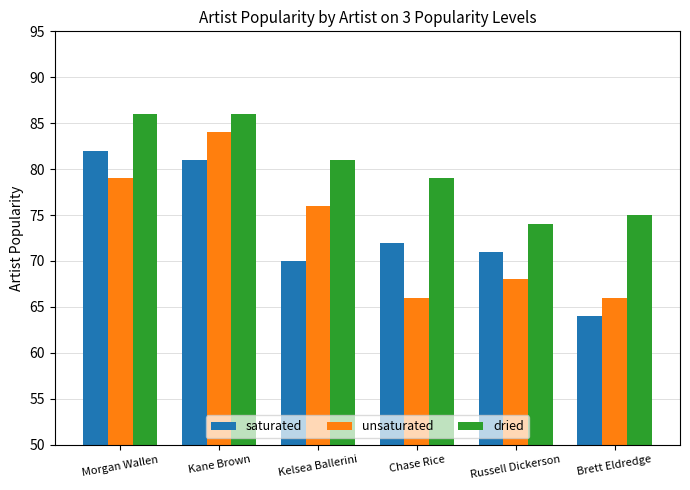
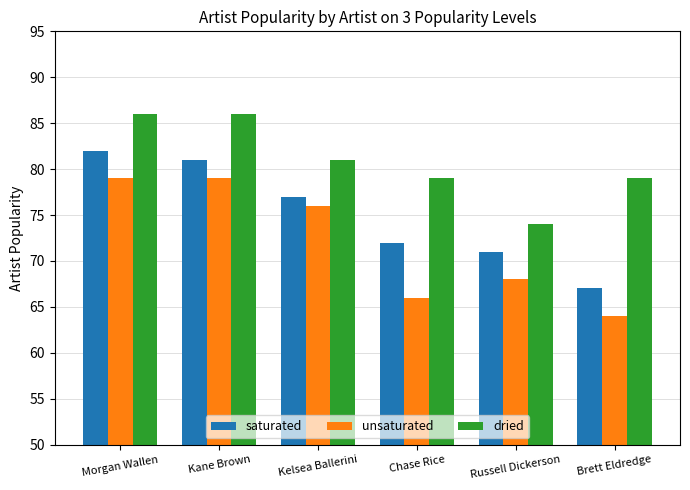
unsaturated, Kane Brown: 84 -> 79
saturated, Kelsea Ballerini: 70 -> 77
saturated, Brett Eldredge: 64 -> 67
unsaturated, Brett Eldredge: 66 -> 64
dried, Brett Eldredge: 75 -> 79
